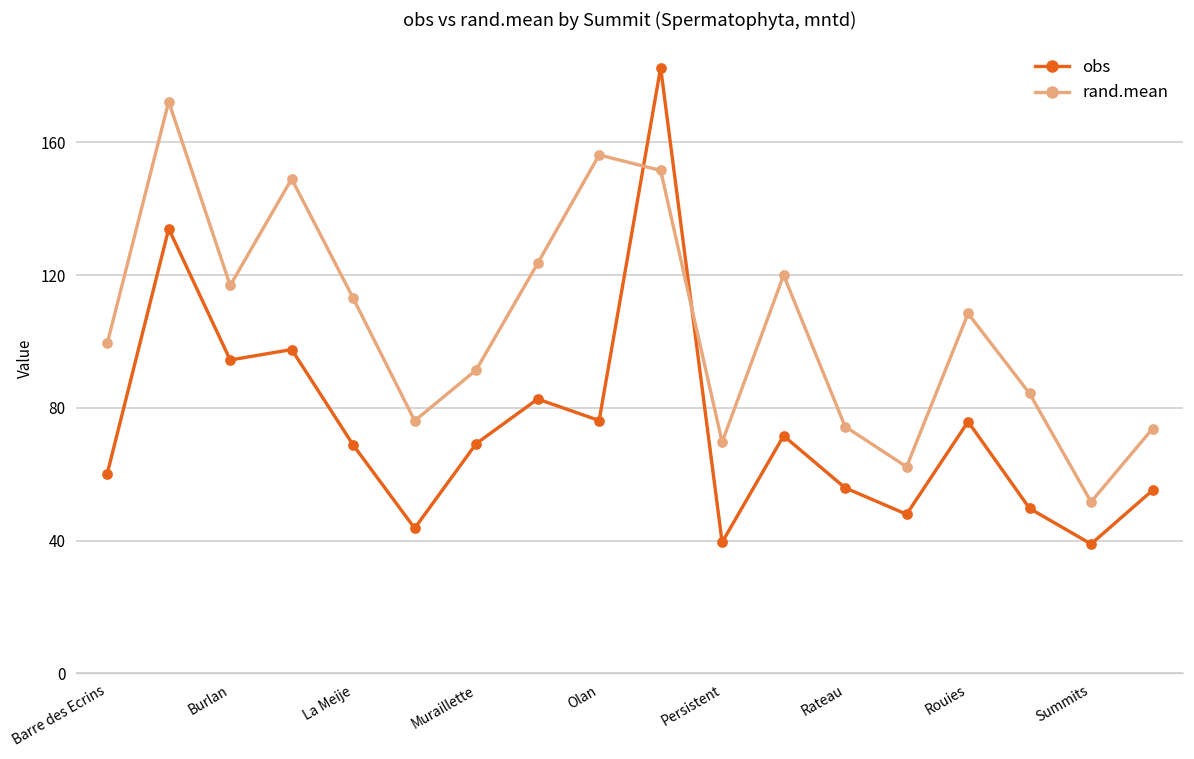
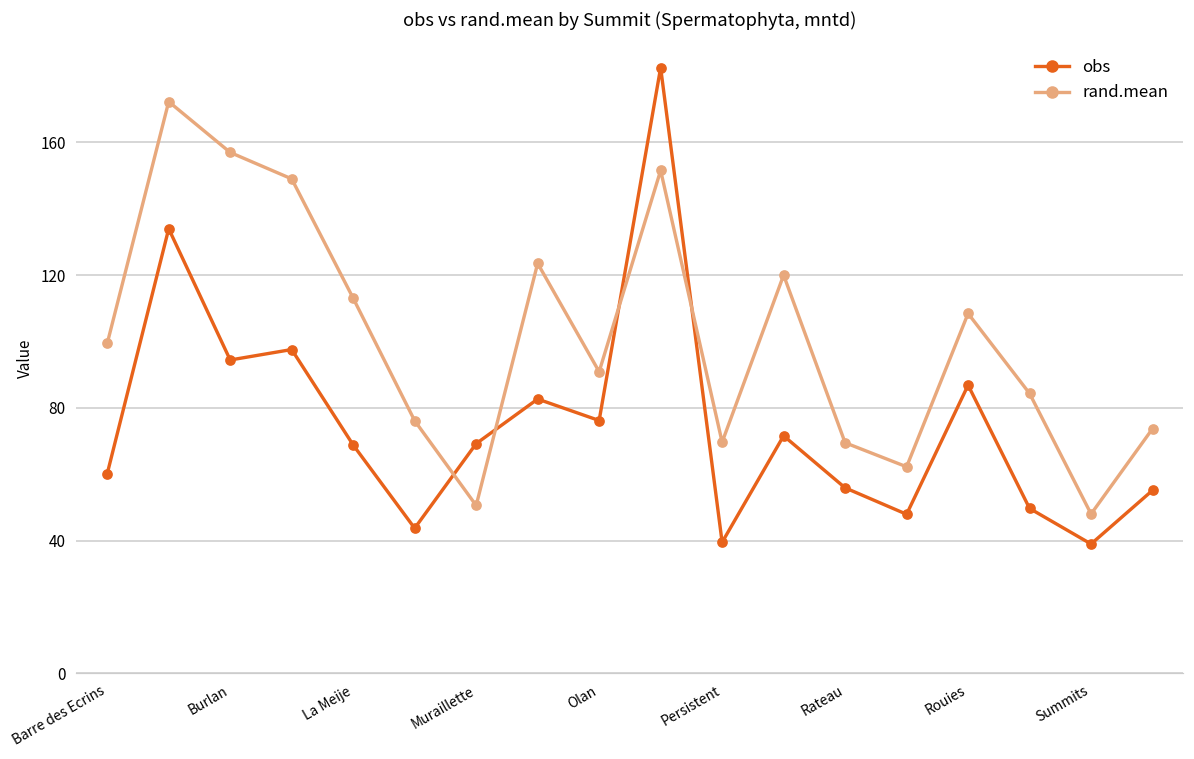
rand.mean, Burlan: 117 -> 157
rand.mean, Muraillette: 91 -> 51
rand.mean, Olan: 156 -> 91
rand.mean, Rateau: 74 -> 70
obs, Rouies: 76 -> 87
rand.mean, Summits: 52 -> 48
